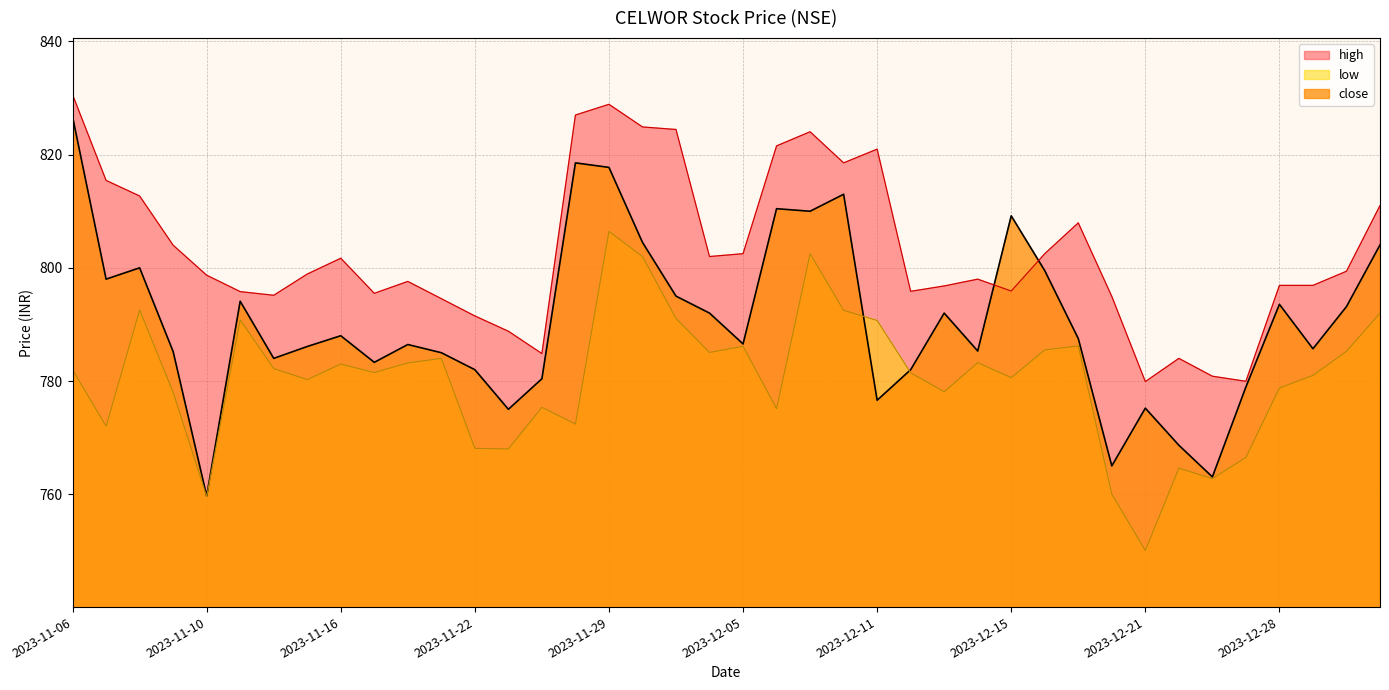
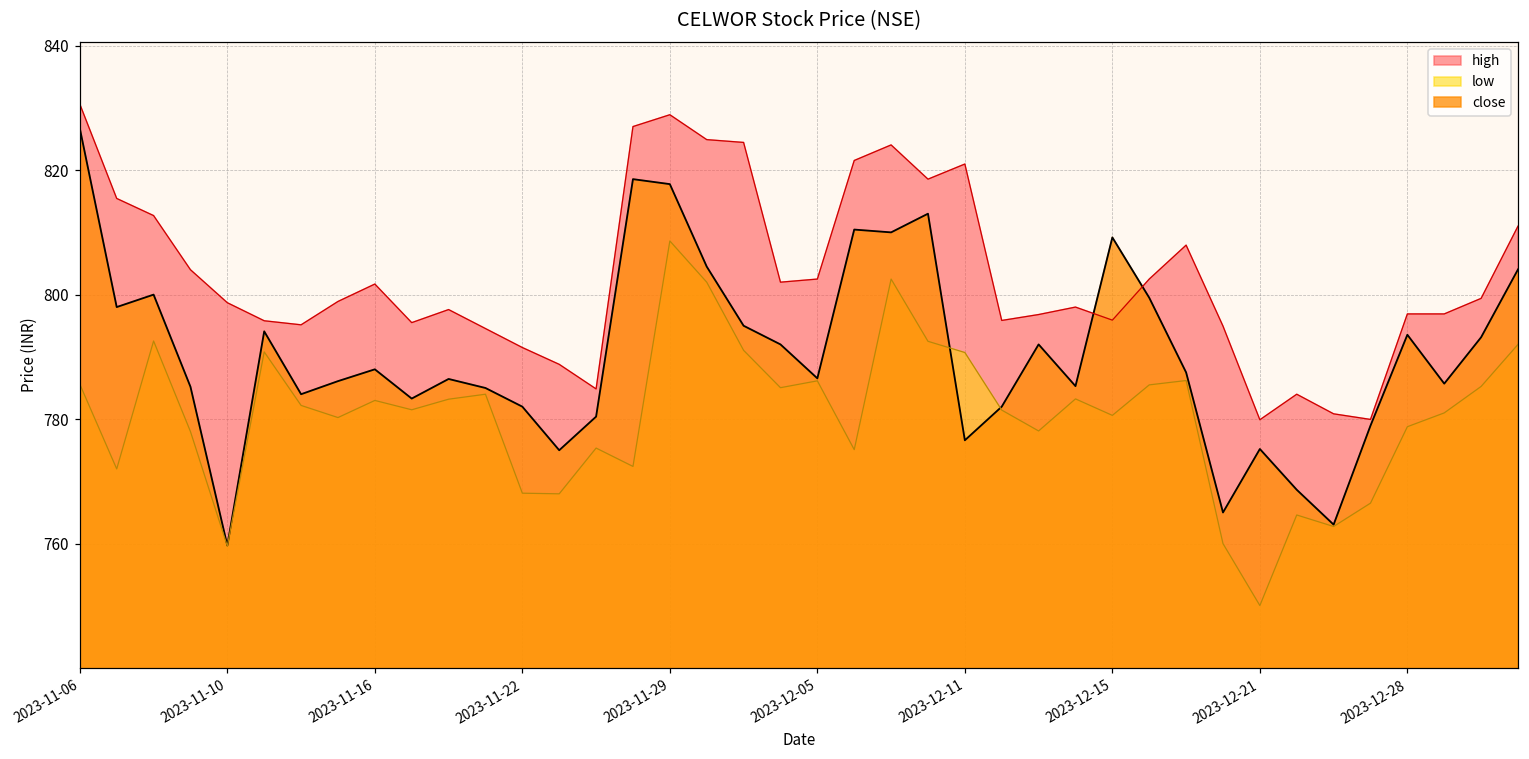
low, 2023-11-06: 782 -> 786
low, 2023-11-29: 806 -> 809
